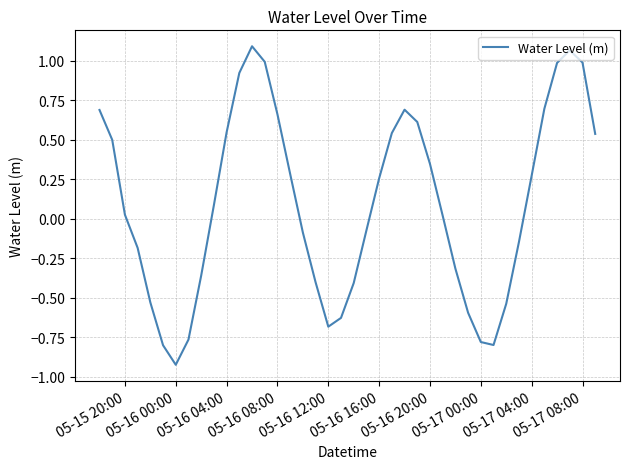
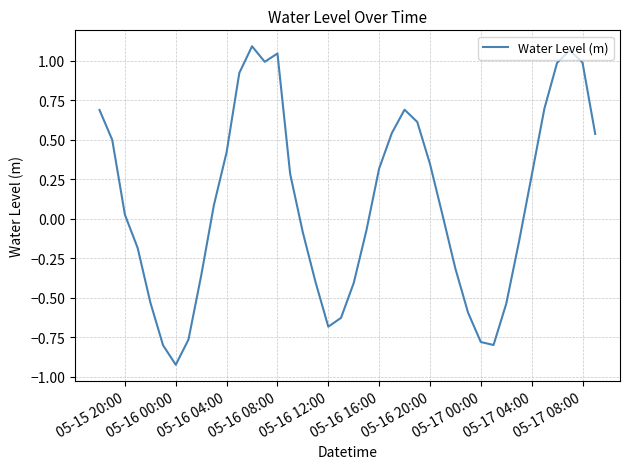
05-16 04:00: 0.55 -> 0.42
05-16 08:00: 0.66 -> 1.05
05-16 16:00: 0.26 -> 0.32
